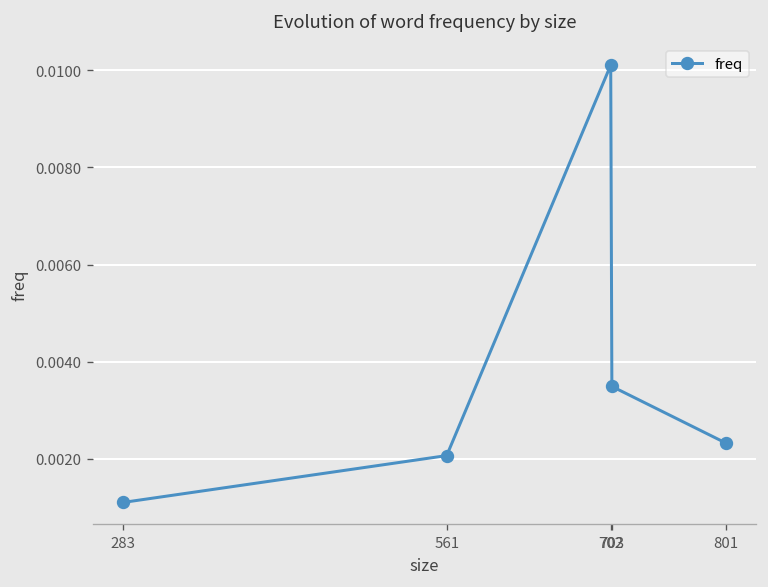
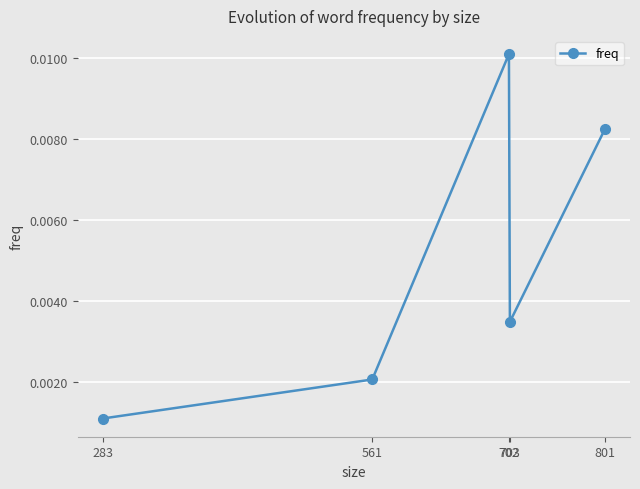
801: 0.0023 -> 0.0082
